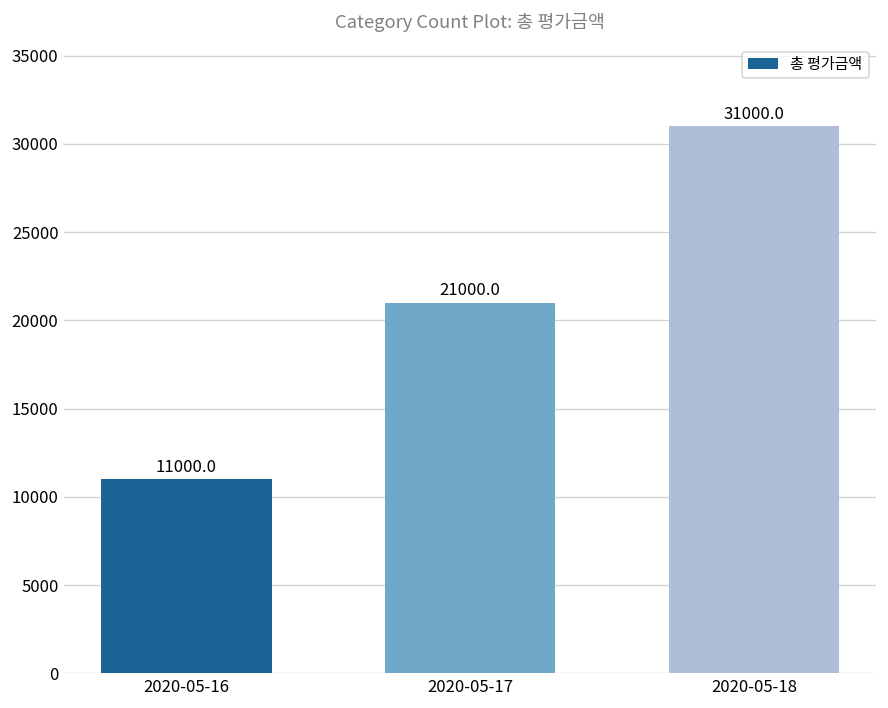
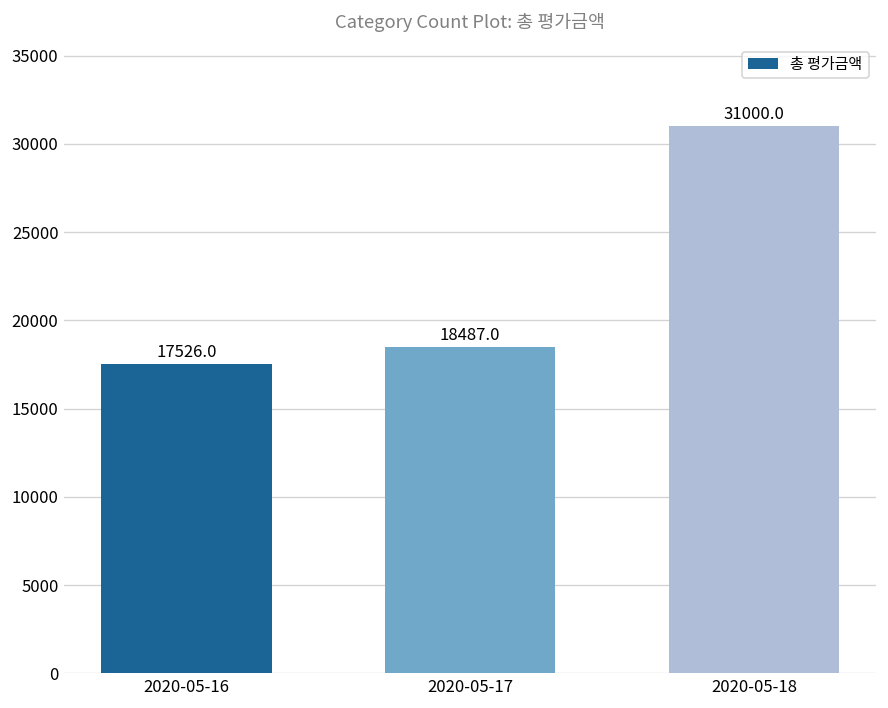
2020-05-16: 11000.0 -> 17526.0
2020-05-17: 21000.0 -> 18487.0
